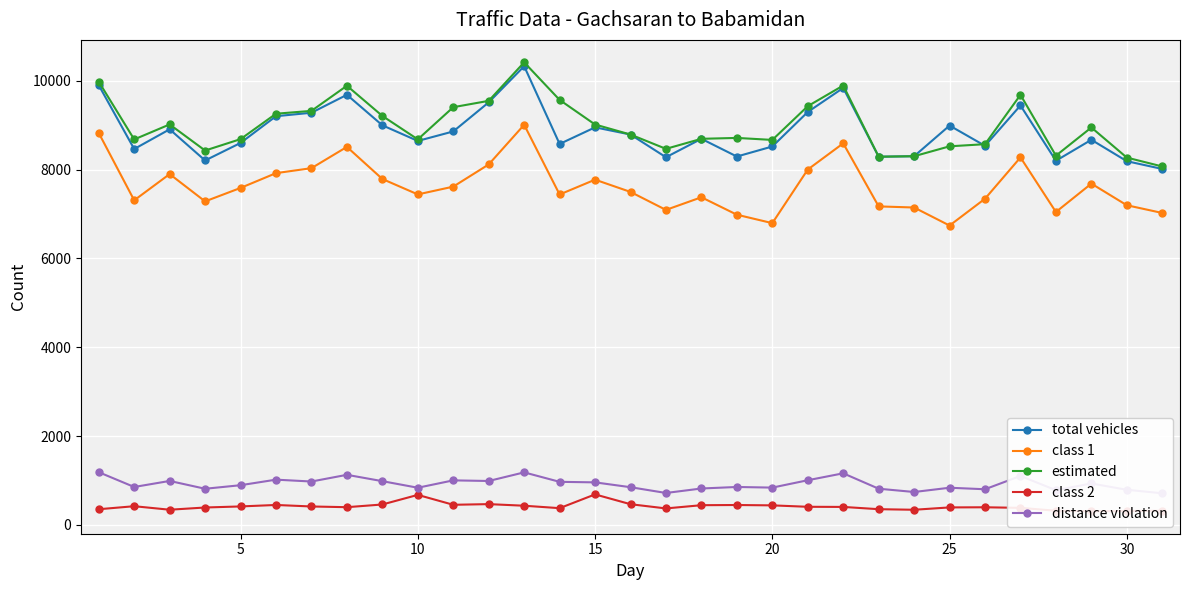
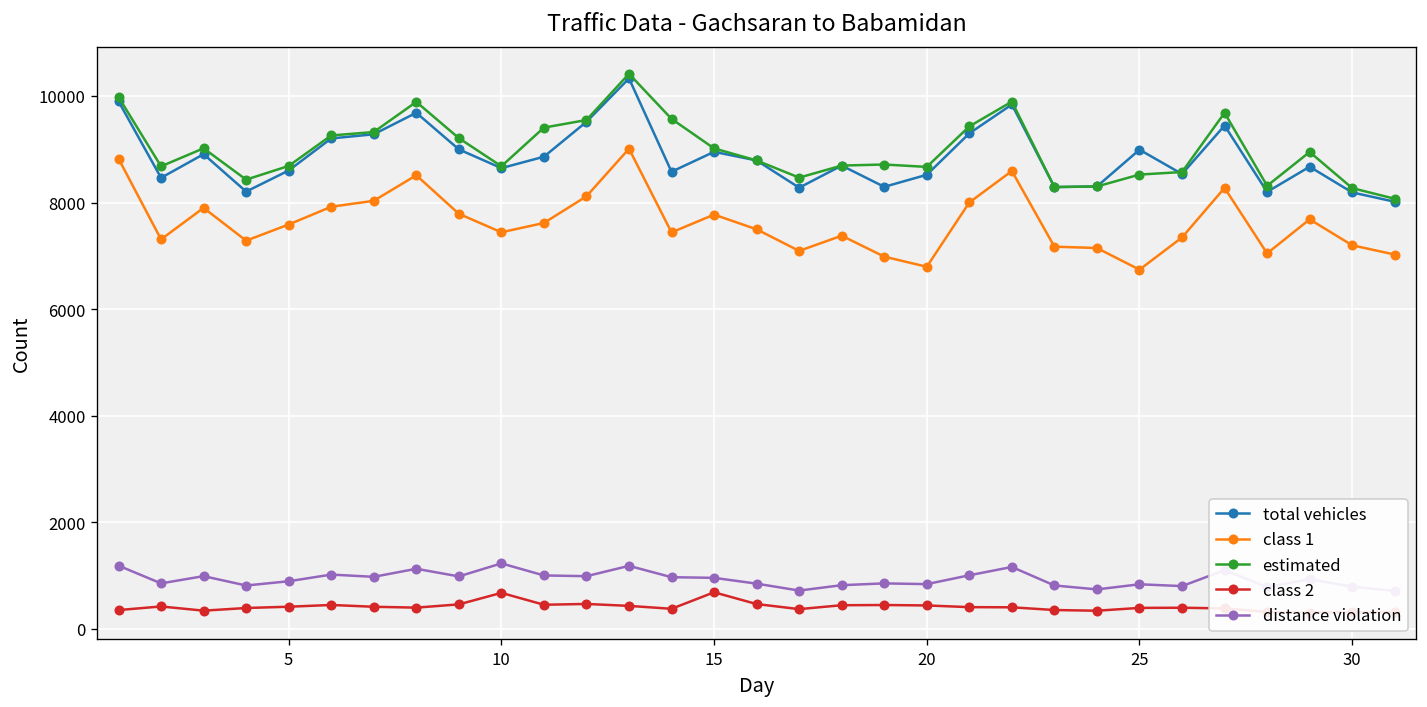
distance violation, 10: 800 -> 1200
